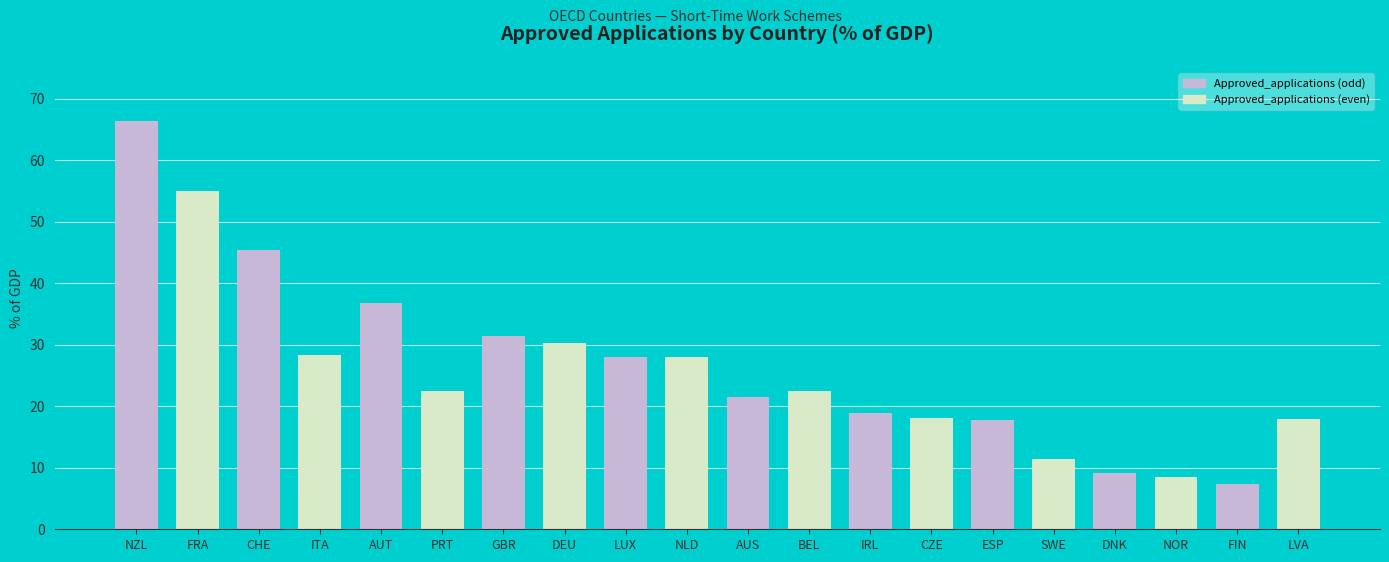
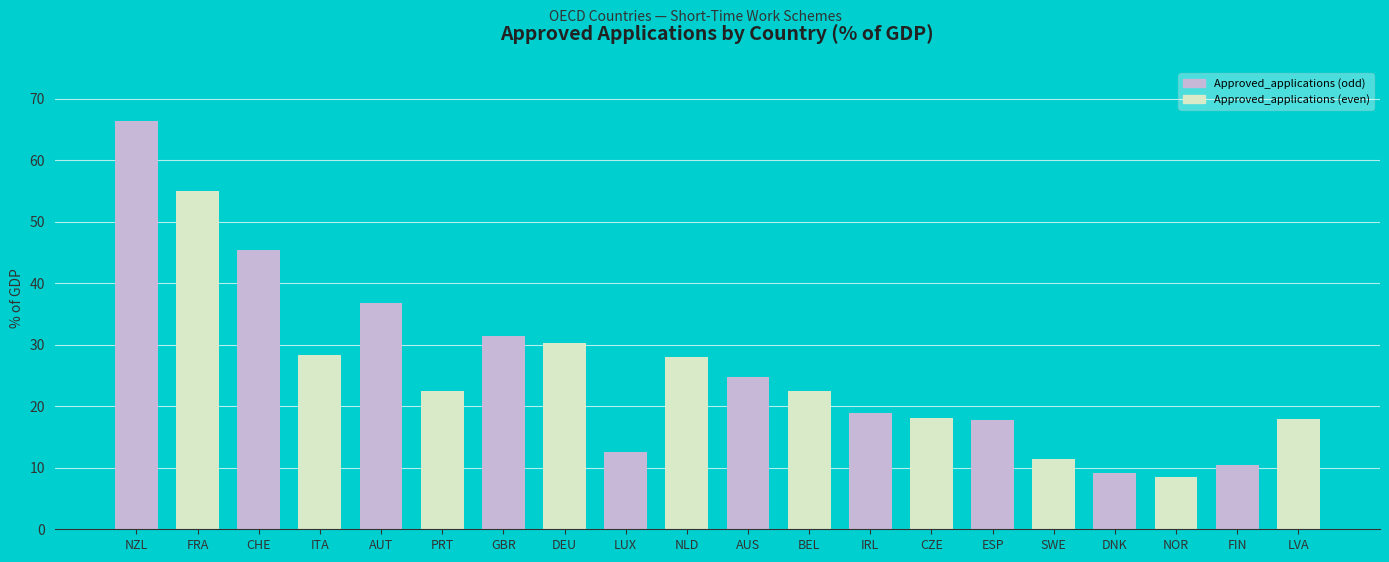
LUX: 28 -> 13
AUS: 22 -> 25
FIN: 7 -> 10
